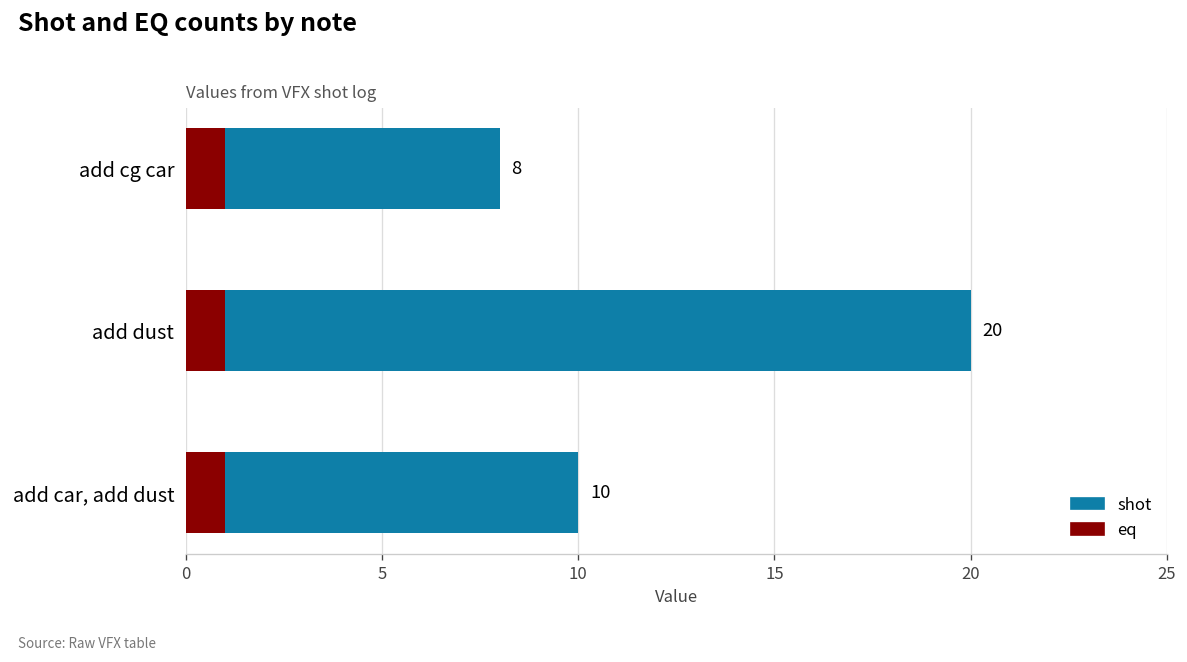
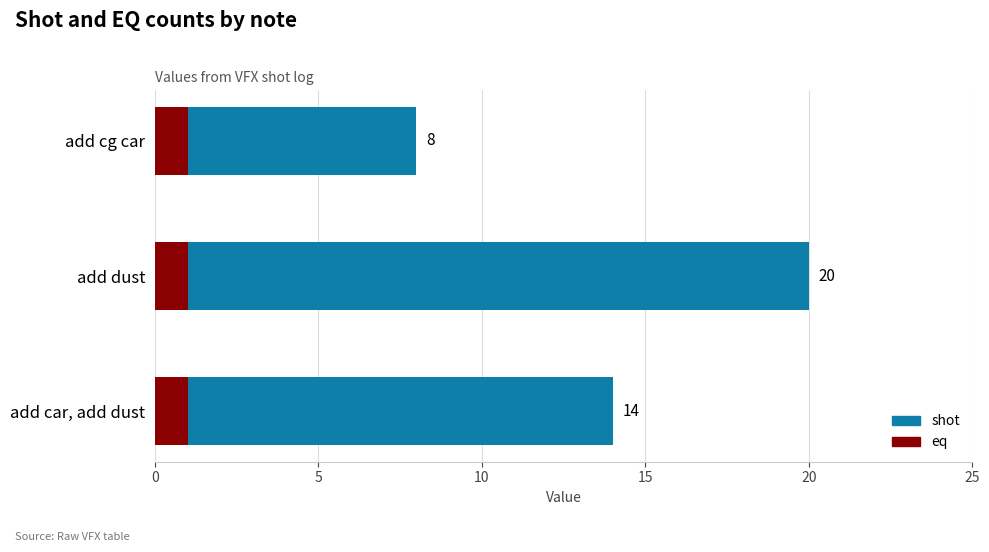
shot, add car, add dust: 10 -> 14
